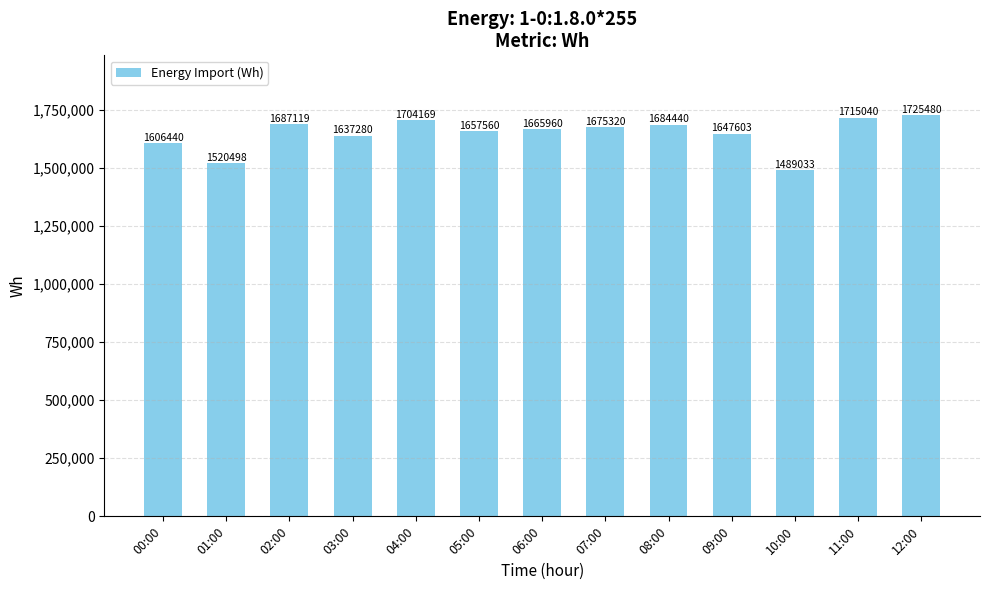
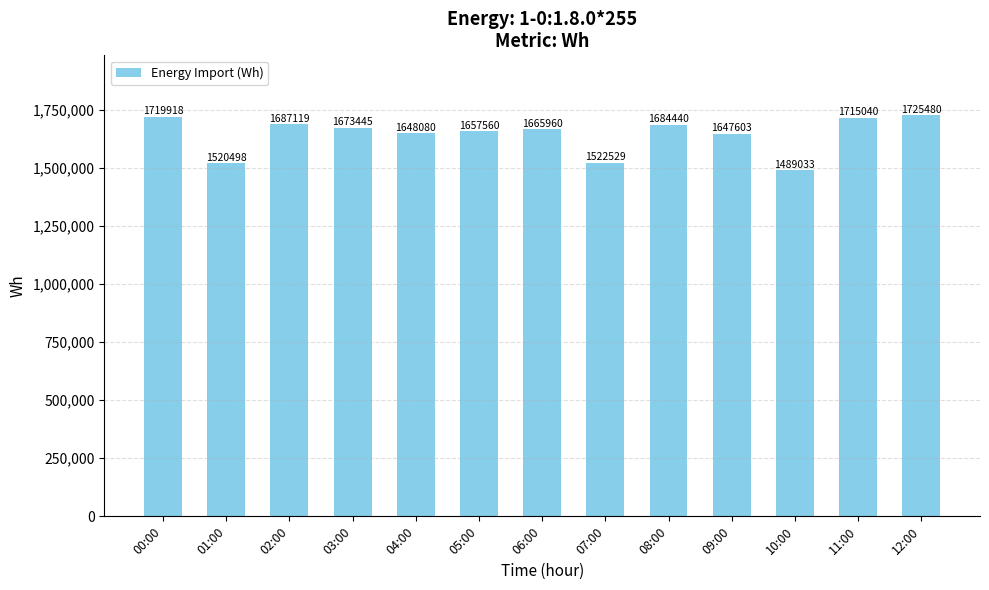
00:00: 1606440 -> 1719918
03:00: 1637280 -> 1673445
04:00: 1704169 -> 1648080
07:00: 1675320 -> 1522529
